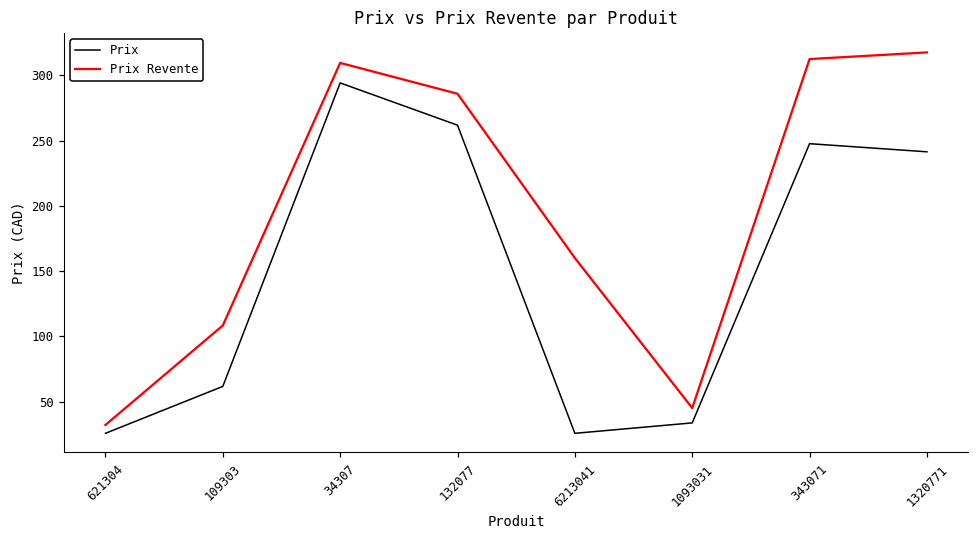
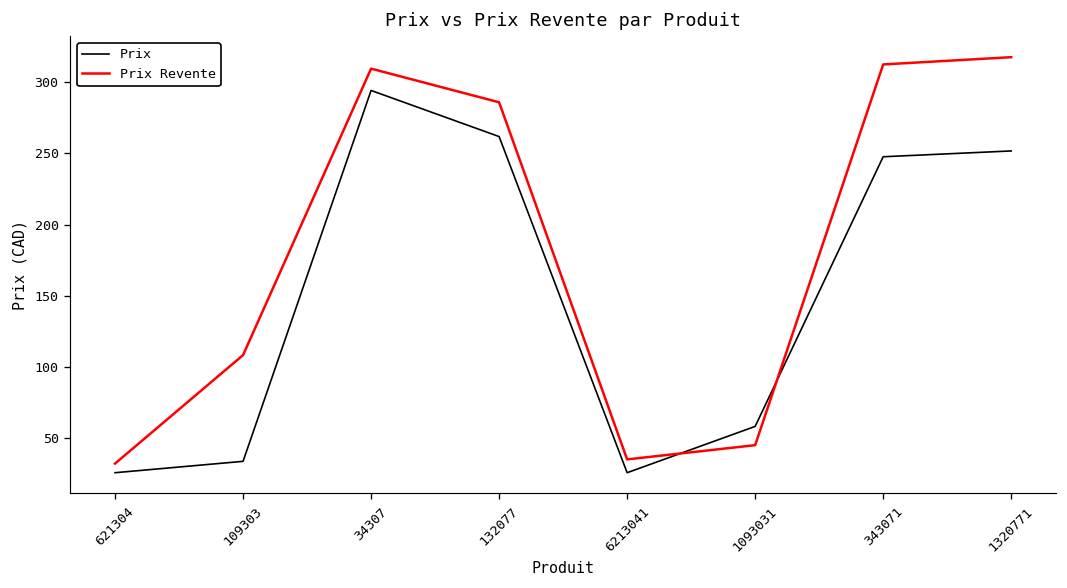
Prix, 109303: 62 -> 34
Prix Revente, 6213041: 160 -> 35
Prix, 1093031: 34 -> 58
Prix, 1320771: 241 -> 252
